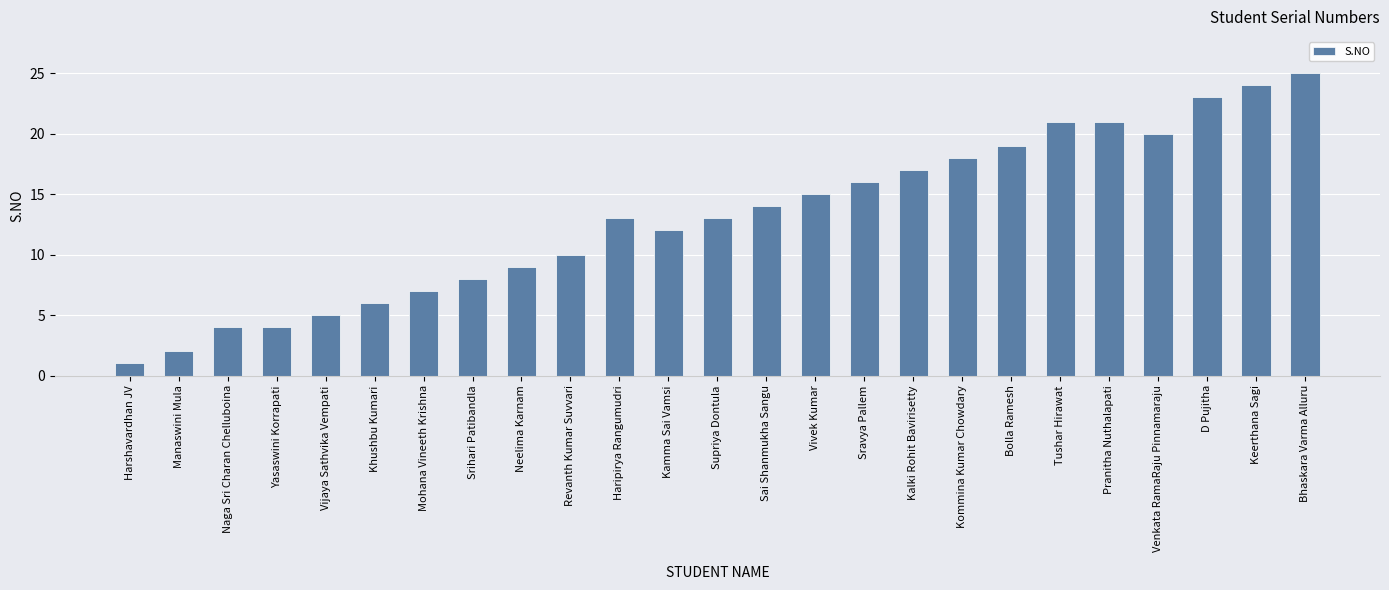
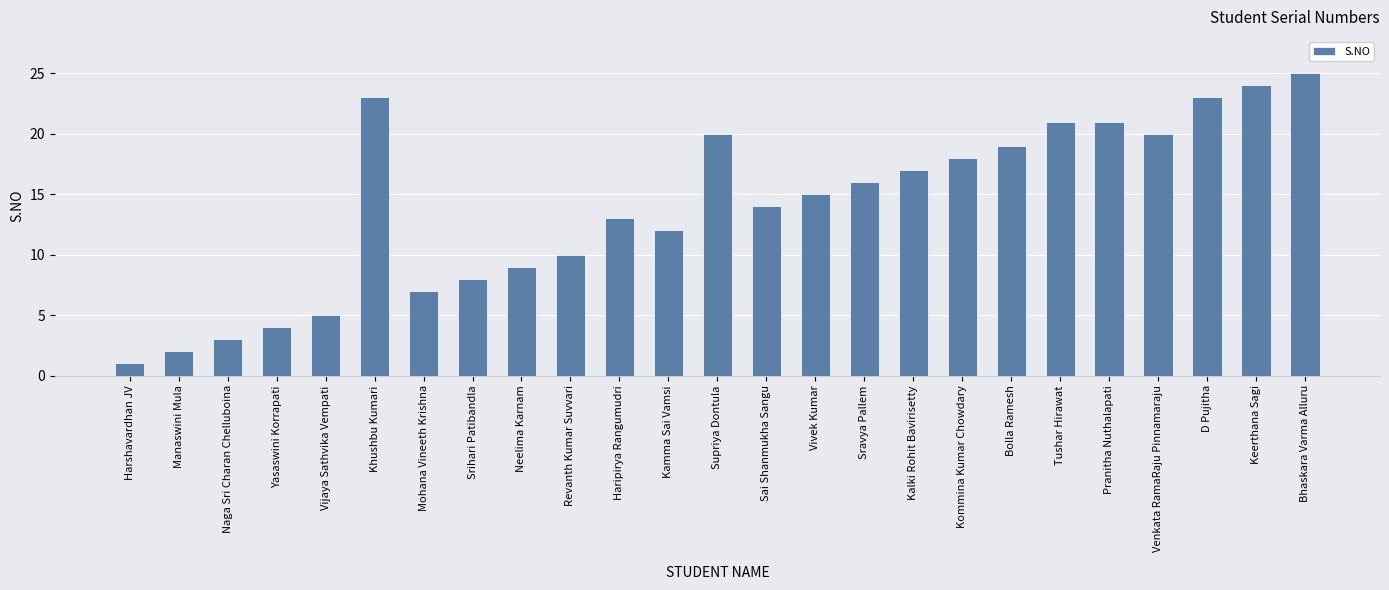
Naga Sri Charan Chelluboina: 4 -> 3
Khushbu Kumari: 6 -> 23
Supriya Dontula: 13 -> 20
